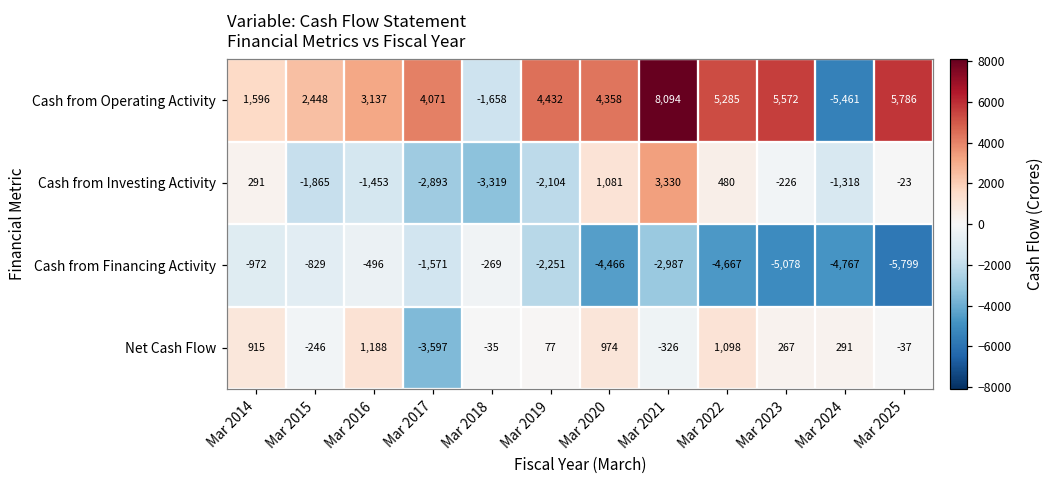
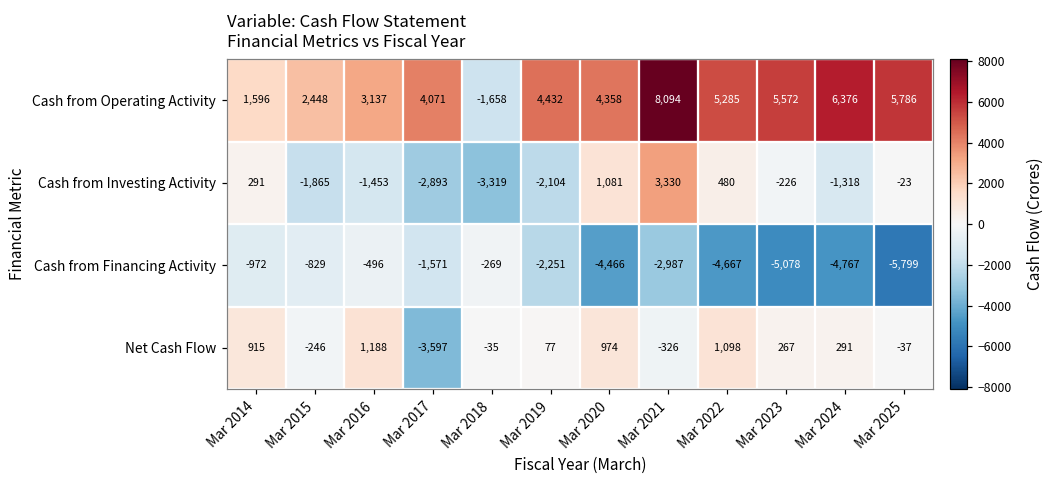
Cash from Operating Activity, Mar 2024: -5,461 -> 6,376
